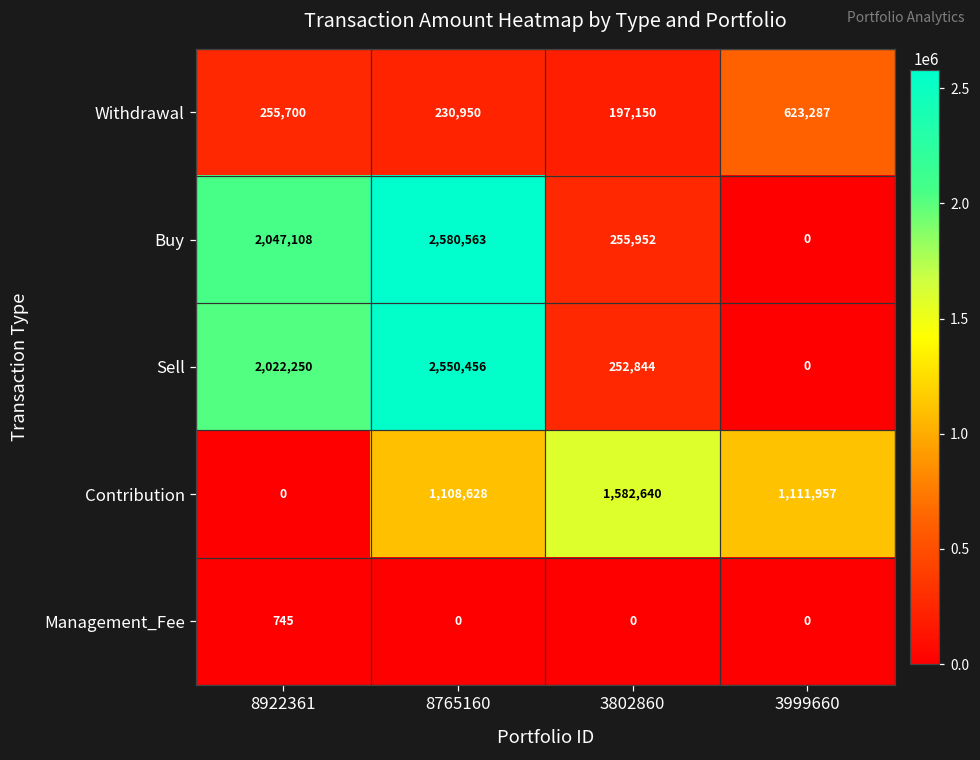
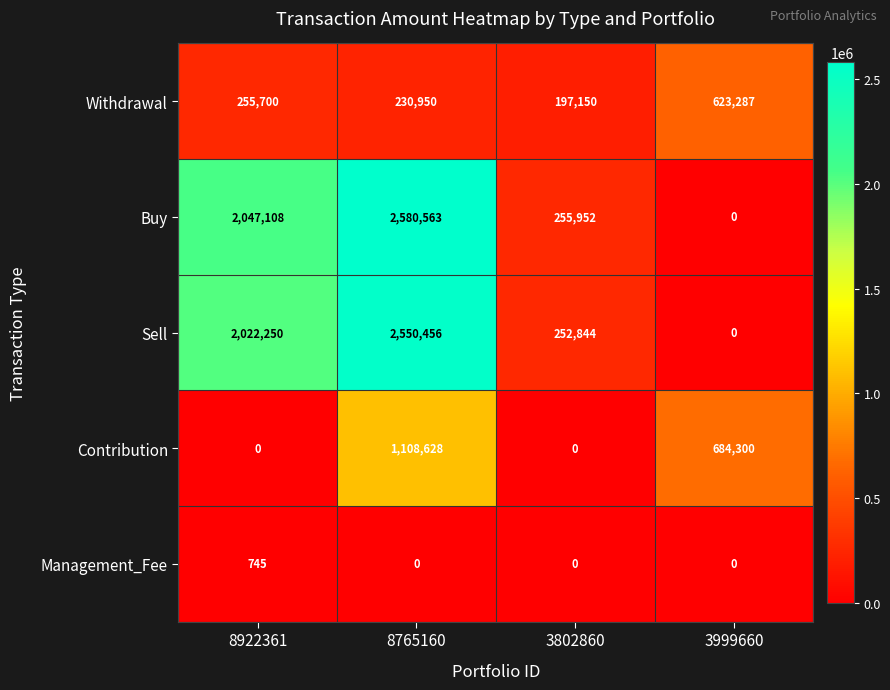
Contribution, 3802860: 1,582,640 -> 0
Contribution, 3999660: 1,111,957 -> 684,300
